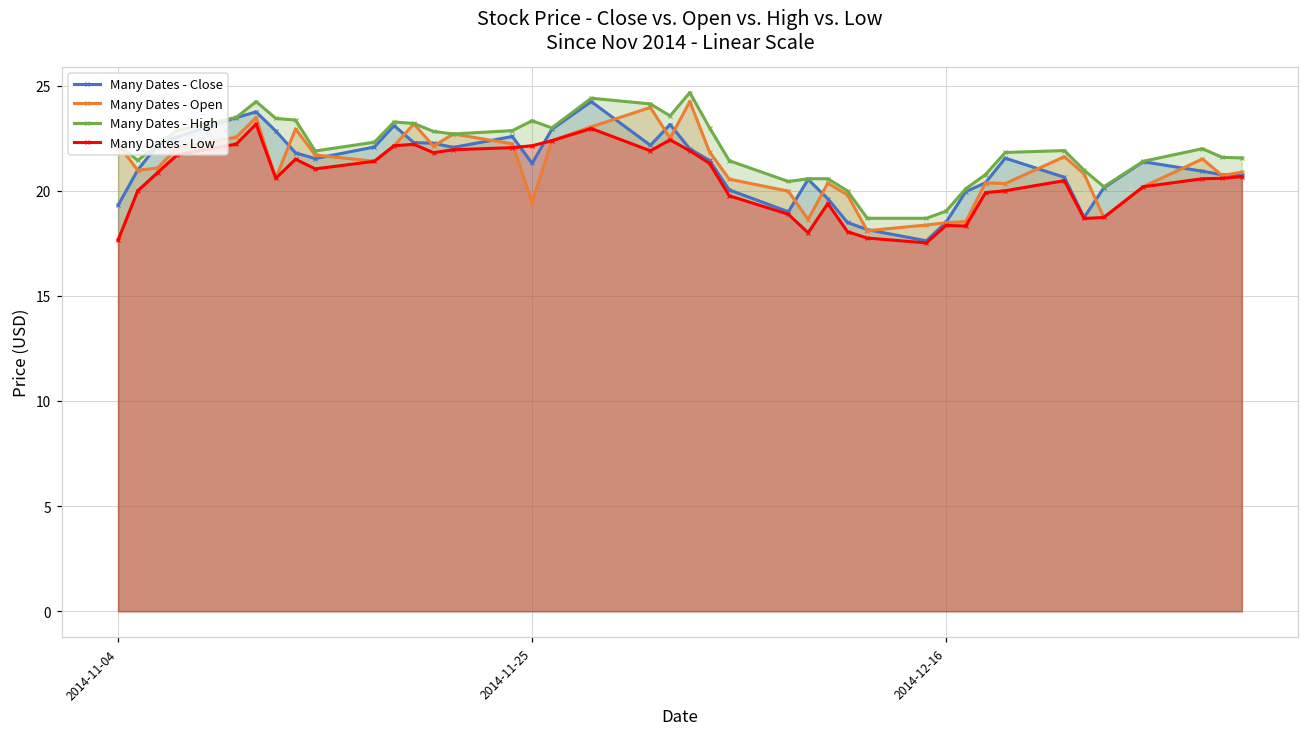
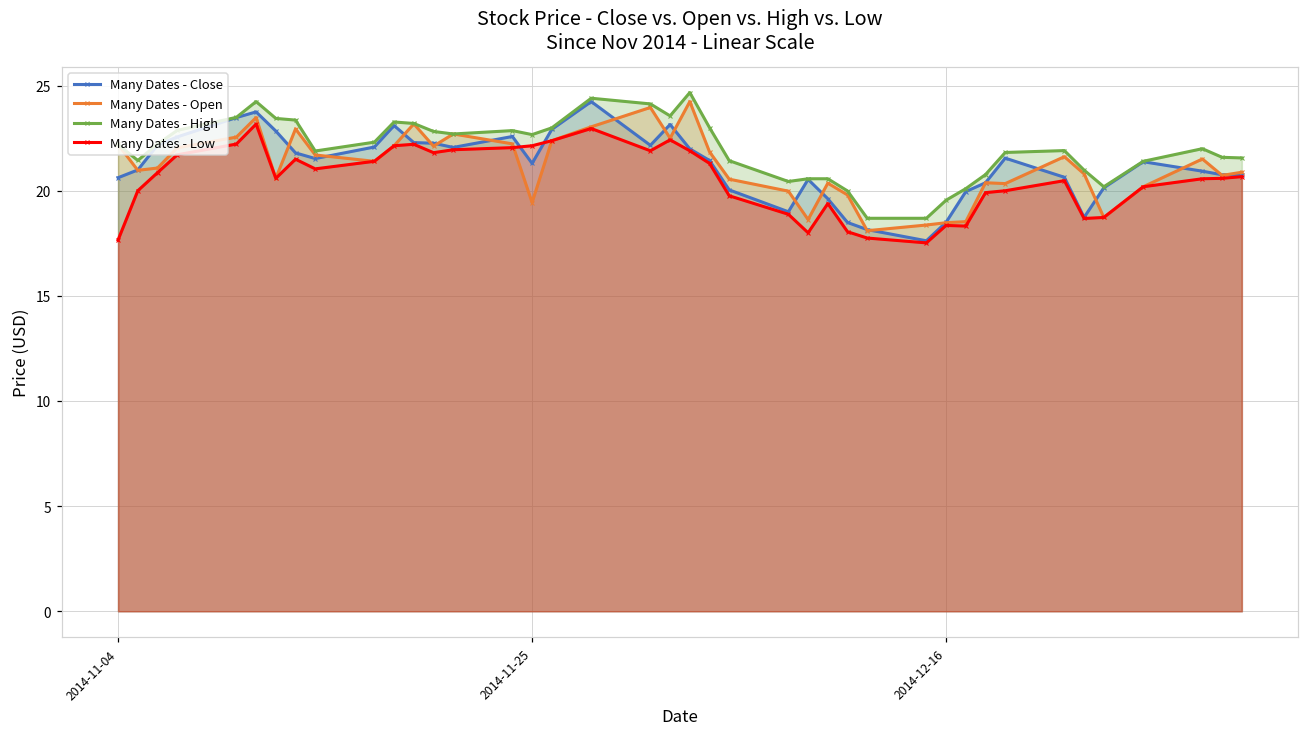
Many Dates - Close, 2014-11-04: 19.3 -> 20.6
Many Dates - High, 2014-11-25: 23.3 -> 22.7
Many Dates - High, 2014-12-16: 19.0 -> 19.6
